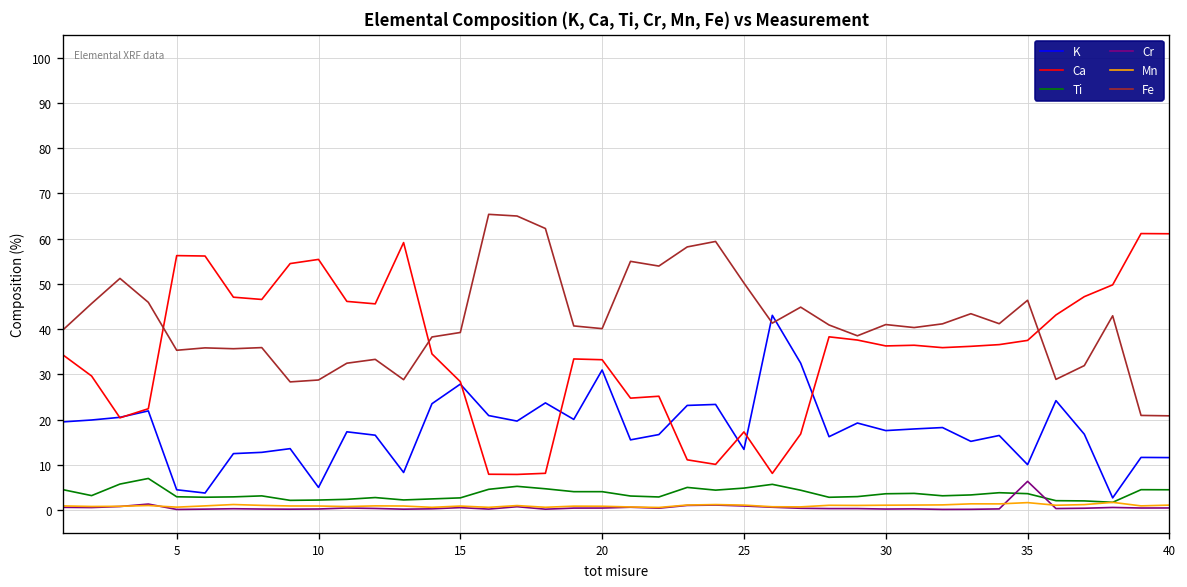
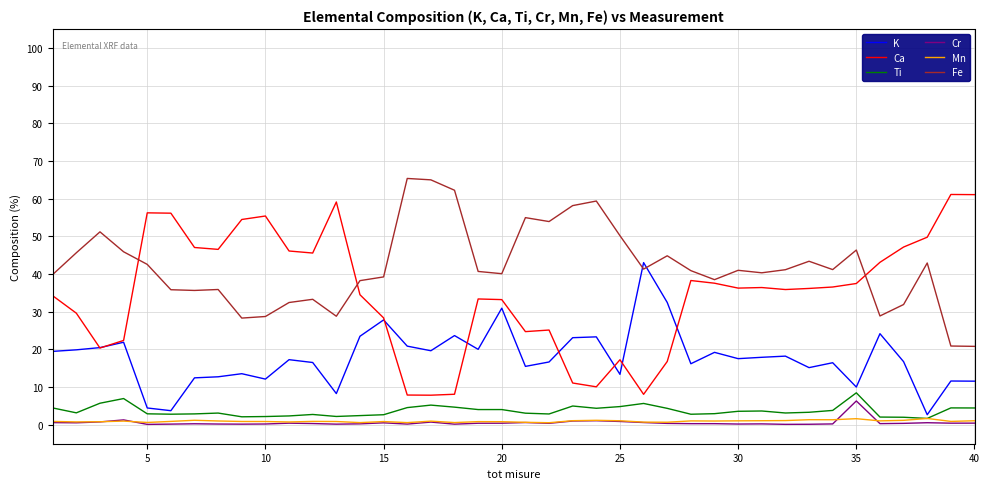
Fe, 5: 35 -> 43
K, 10: 5 -> 12
Ti, 35: 4 -> 9
